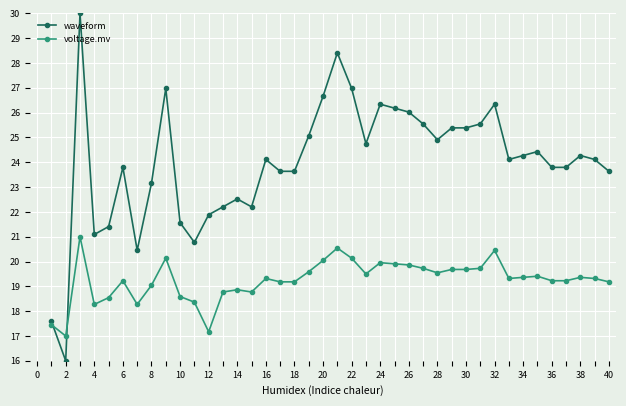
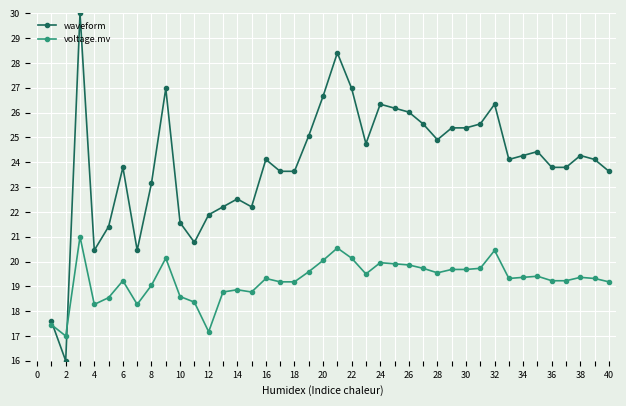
waveform, 4: 21.1 -> 20.5
